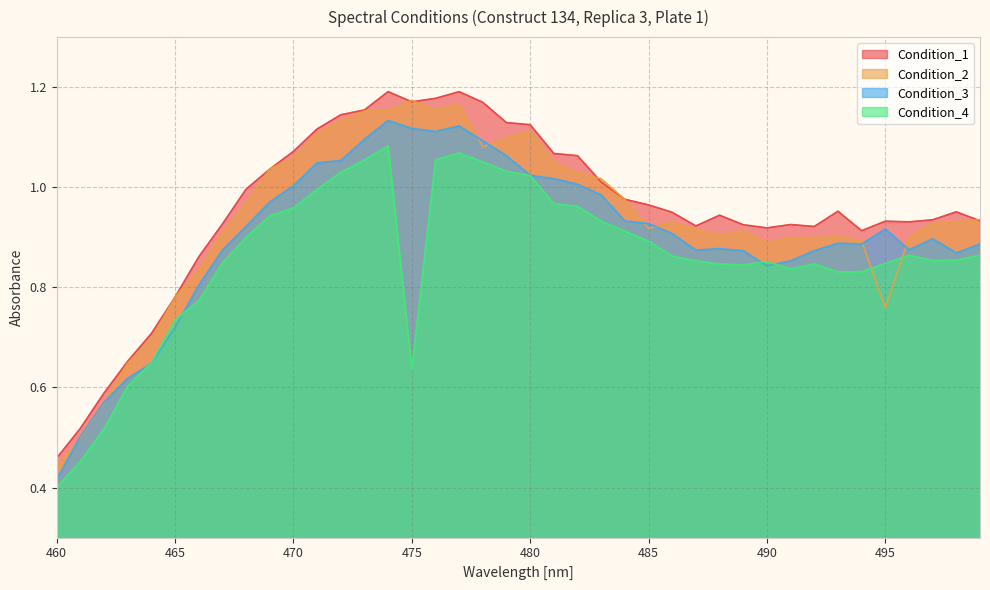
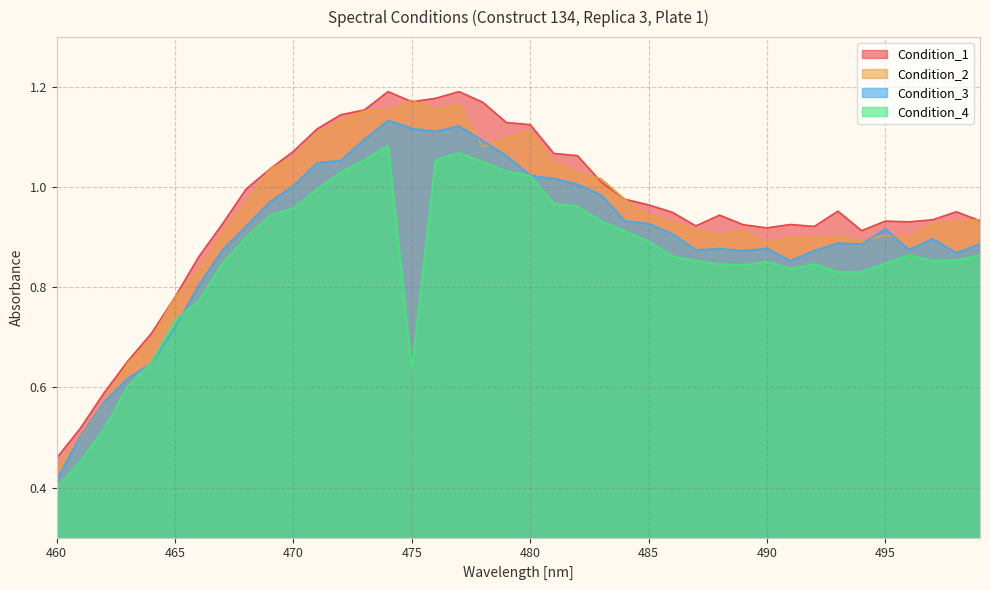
Condition_2, 485: 0.92 -> 0.94
Condition_3, 490: 0.84 -> 0.88
Condition_2, 495: 0.76 -> 0.90
